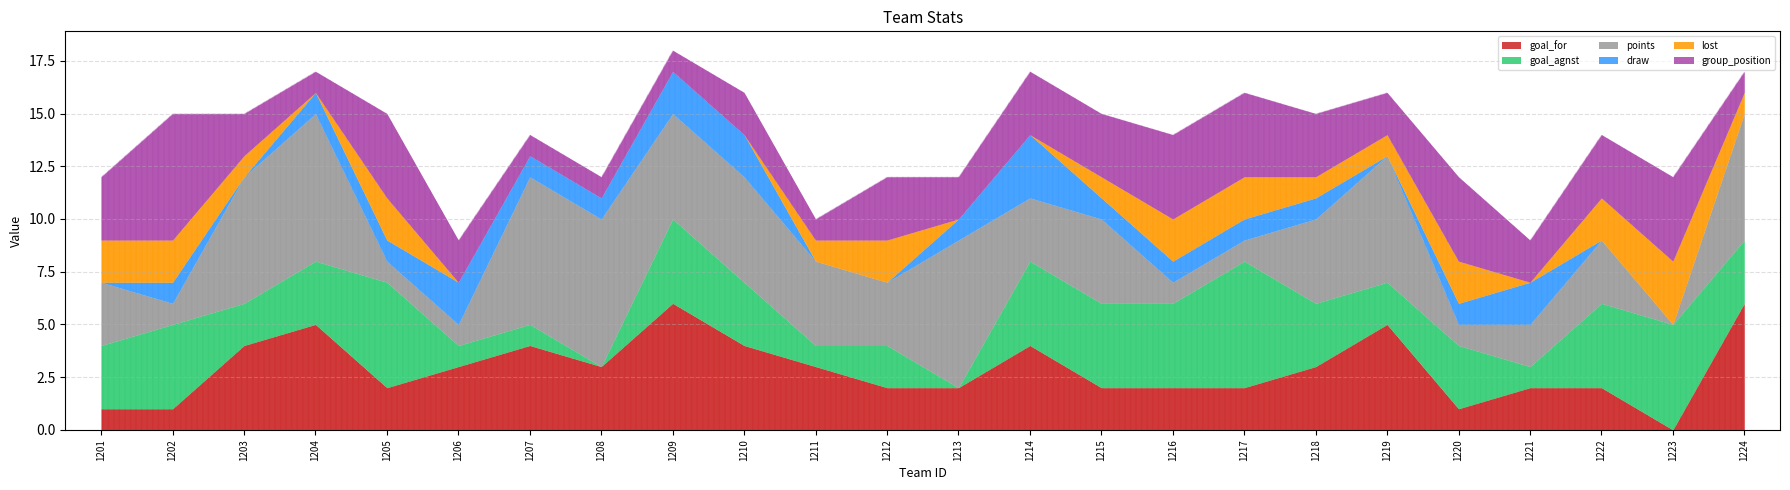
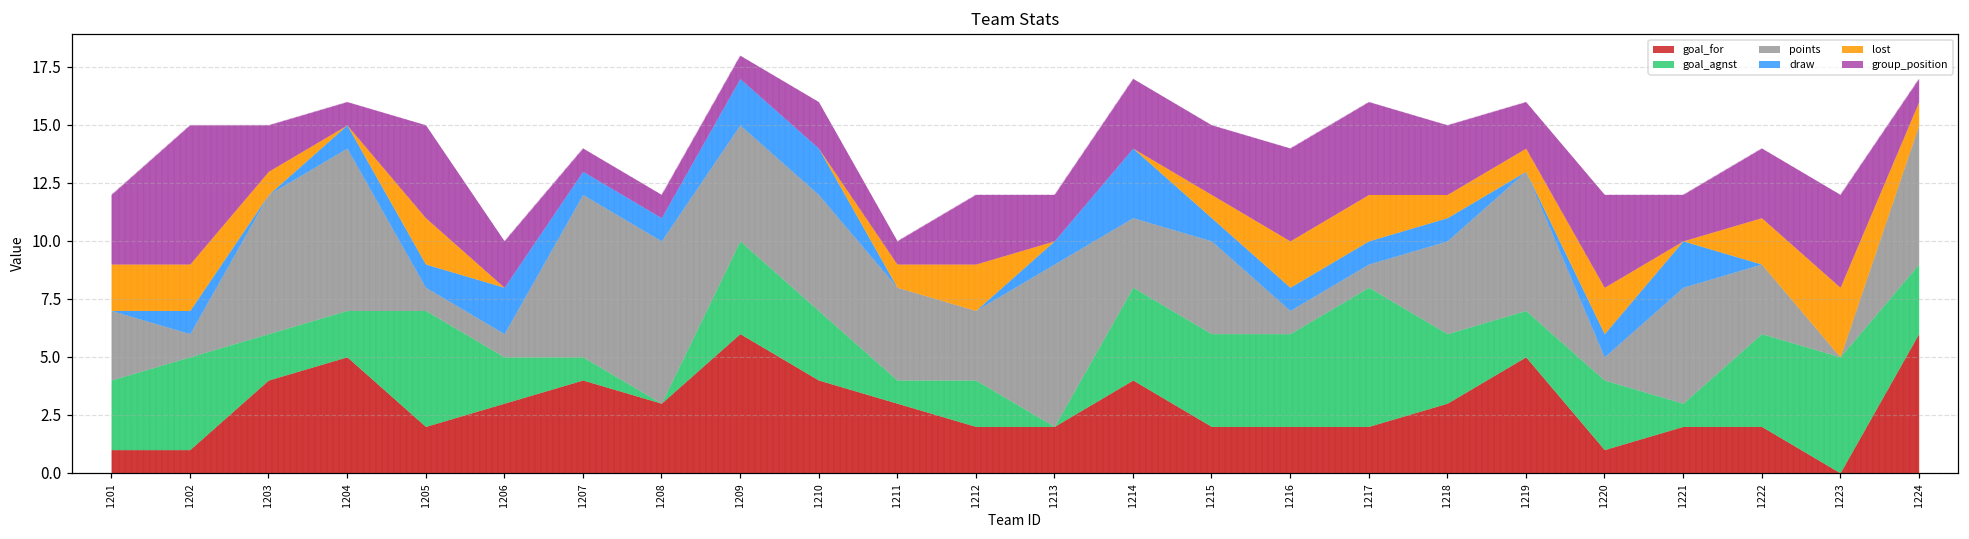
goal_agnst, 1204: 3 -> 2
goal_agnst, 1206: 1 -> 2
points, 1221: 2 -> 5
